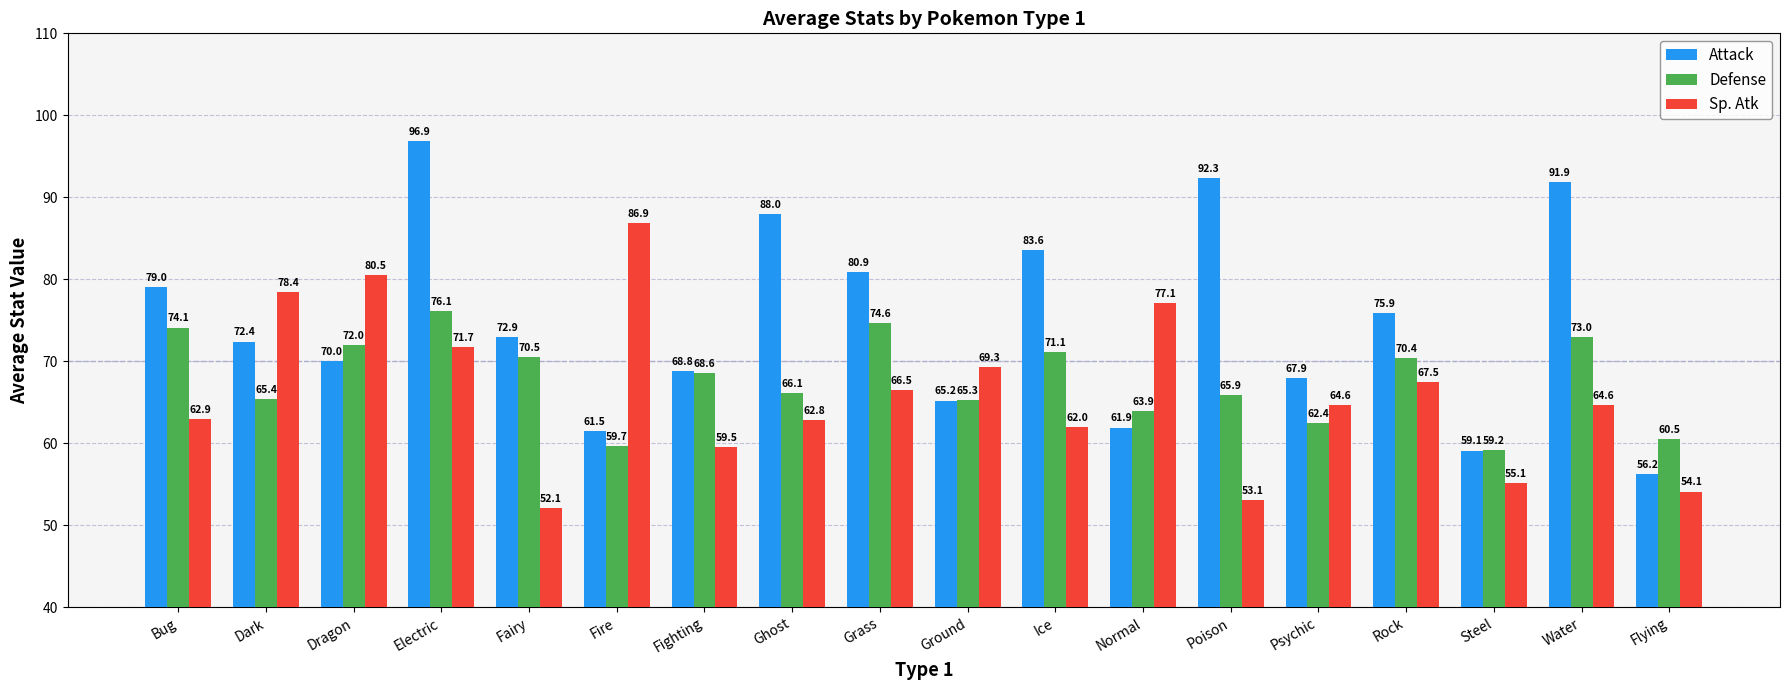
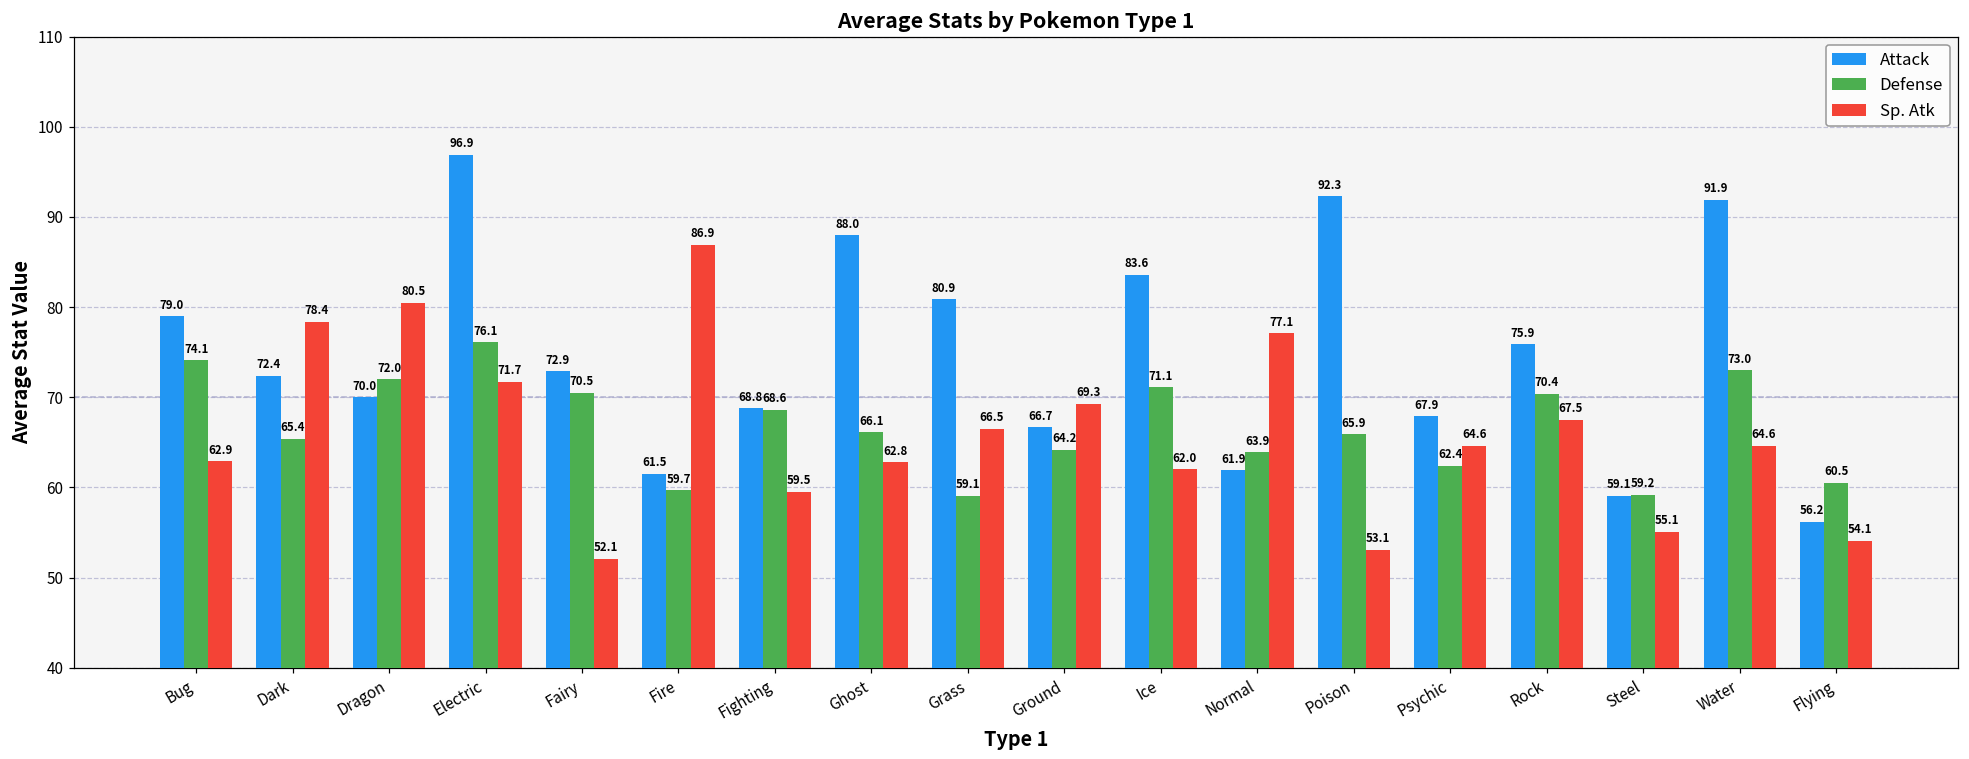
Defense, Grass: 74.6 -> 59.1
Attack, Ground: 65.2 -> 66.7
Defense, Ground: 65.3 -> 64.2
